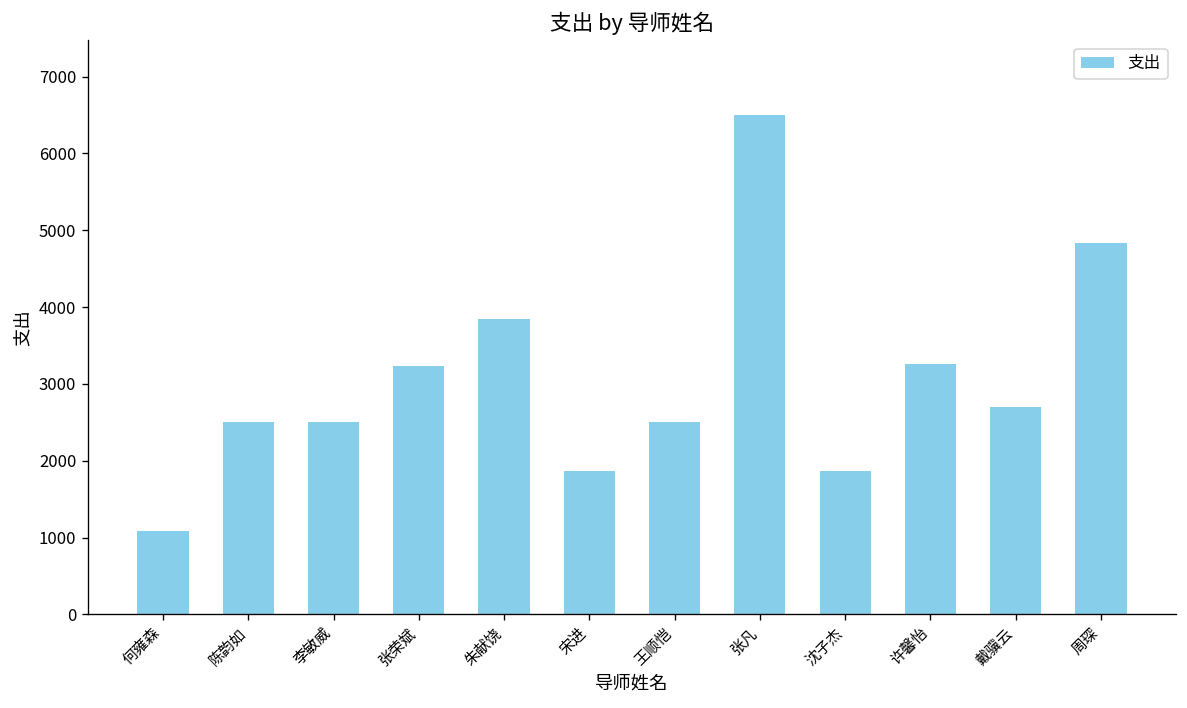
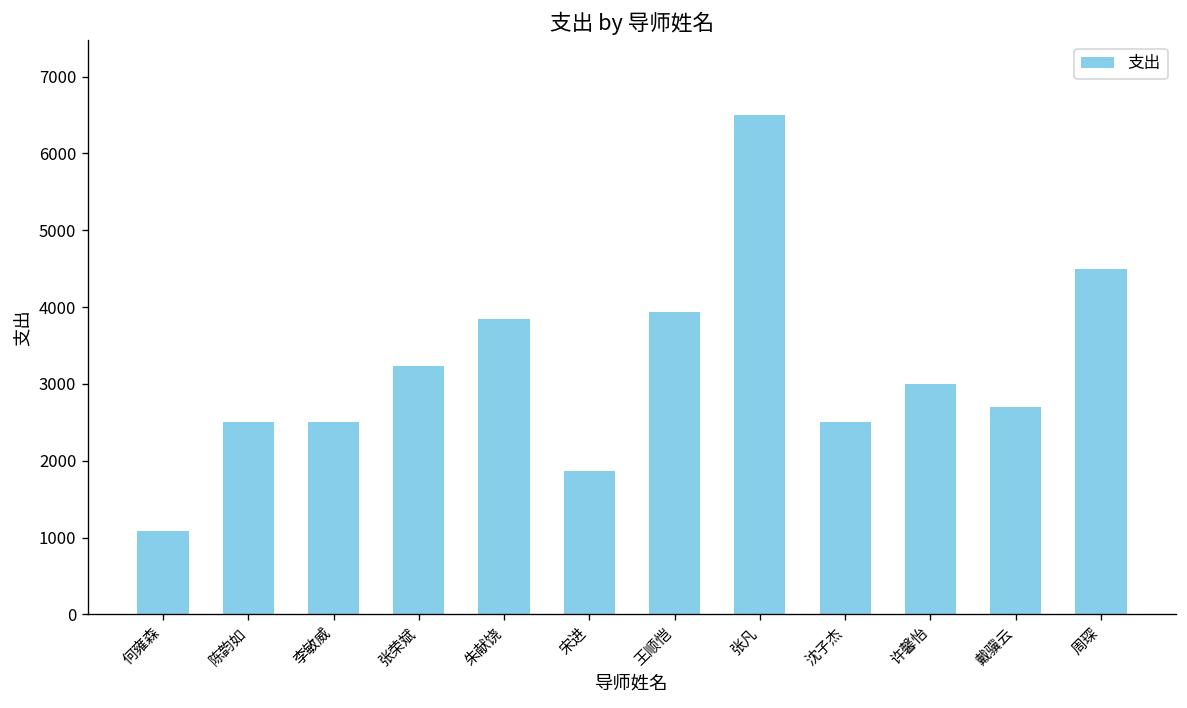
王顺恺: 2500 -> 3900
沈子杰: 1900 -> 2500
许馨怡: 3300 -> 3000
周琛: 4800 -> 4500
